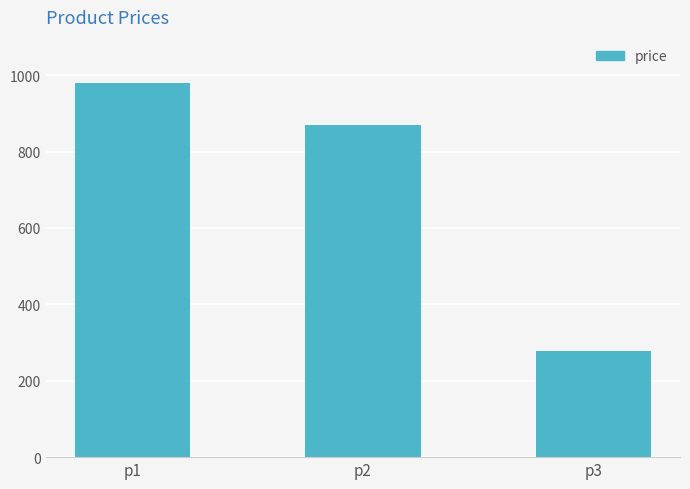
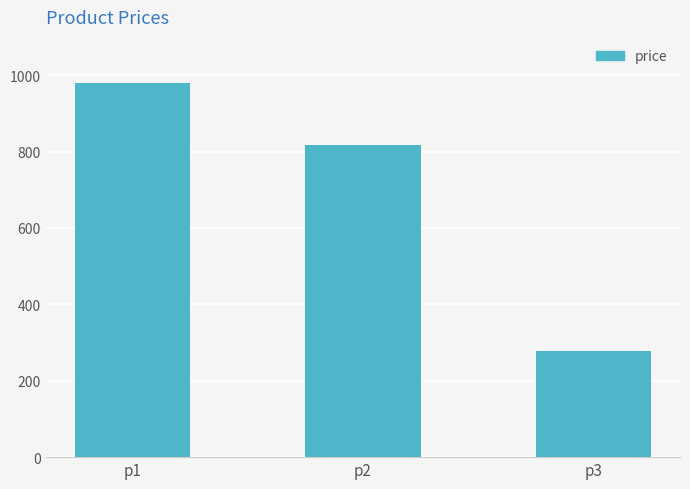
p2: 870 -> 820
